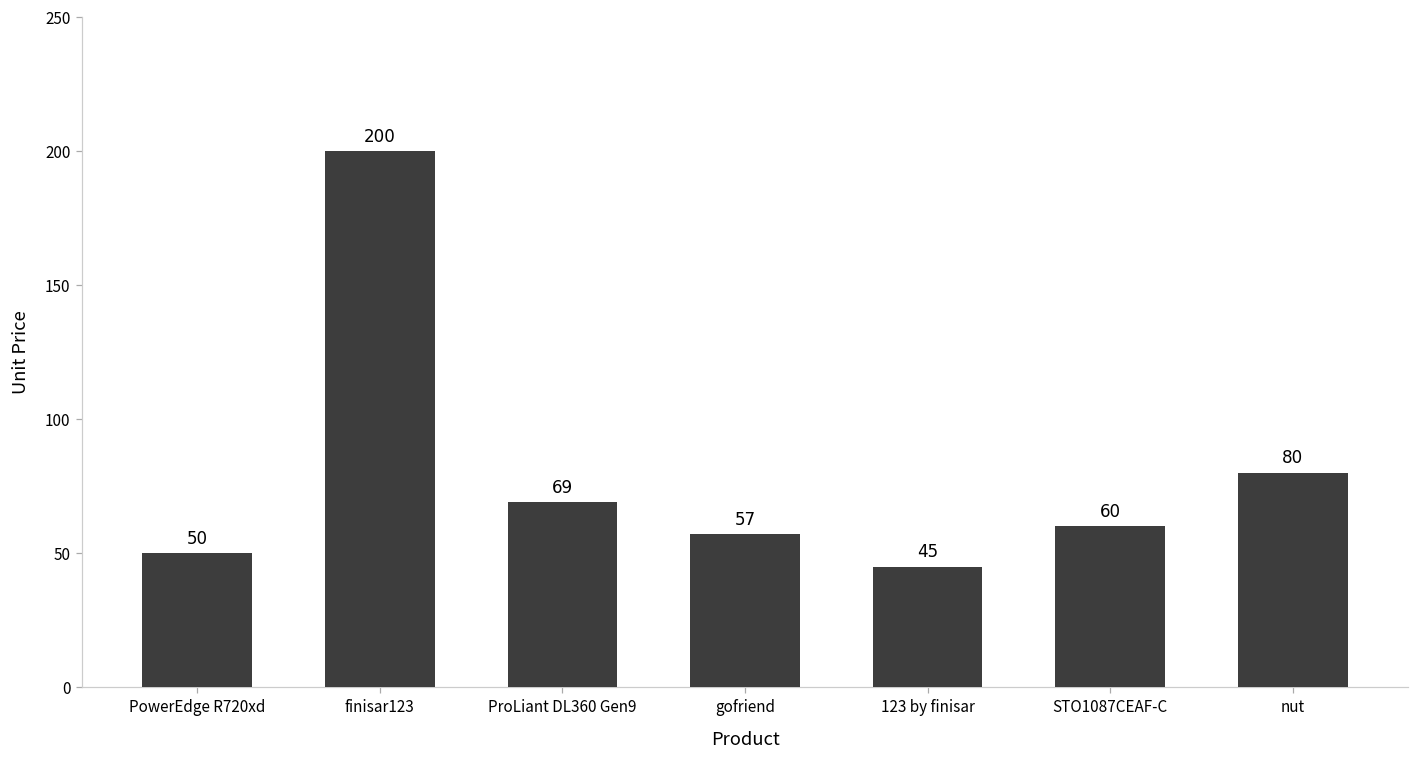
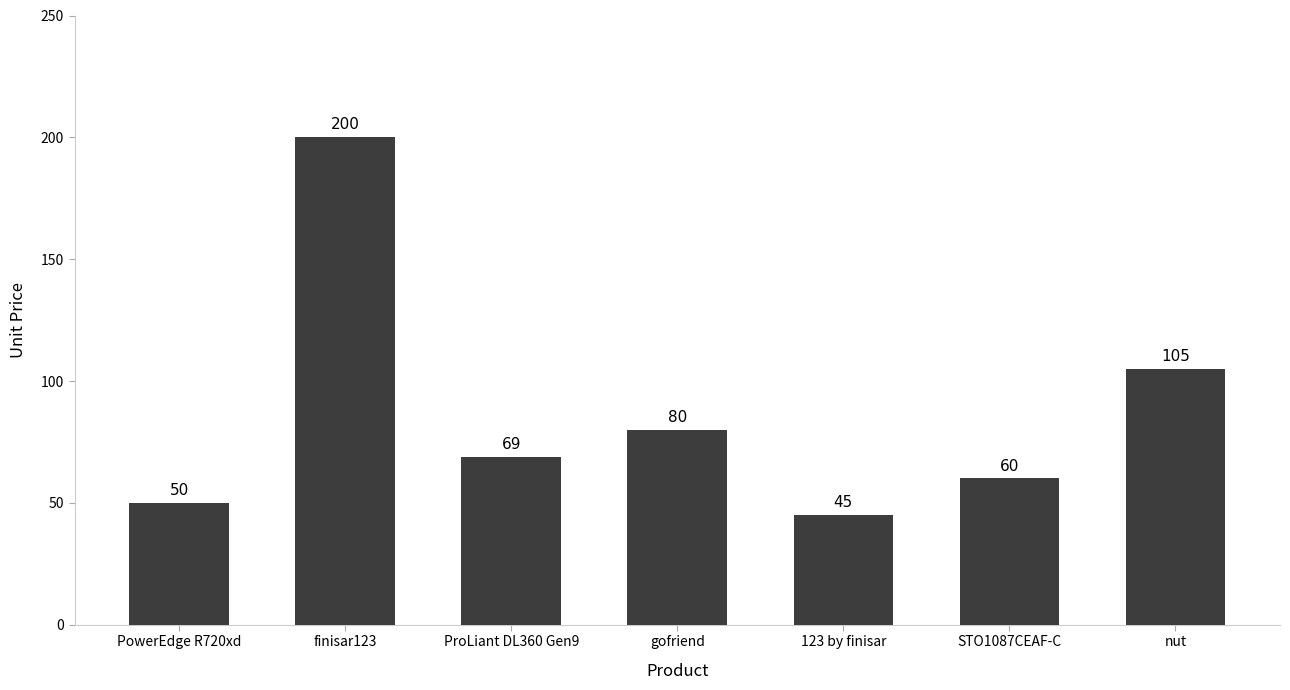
gofriend: 57 -> 80
nut: 80 -> 105
